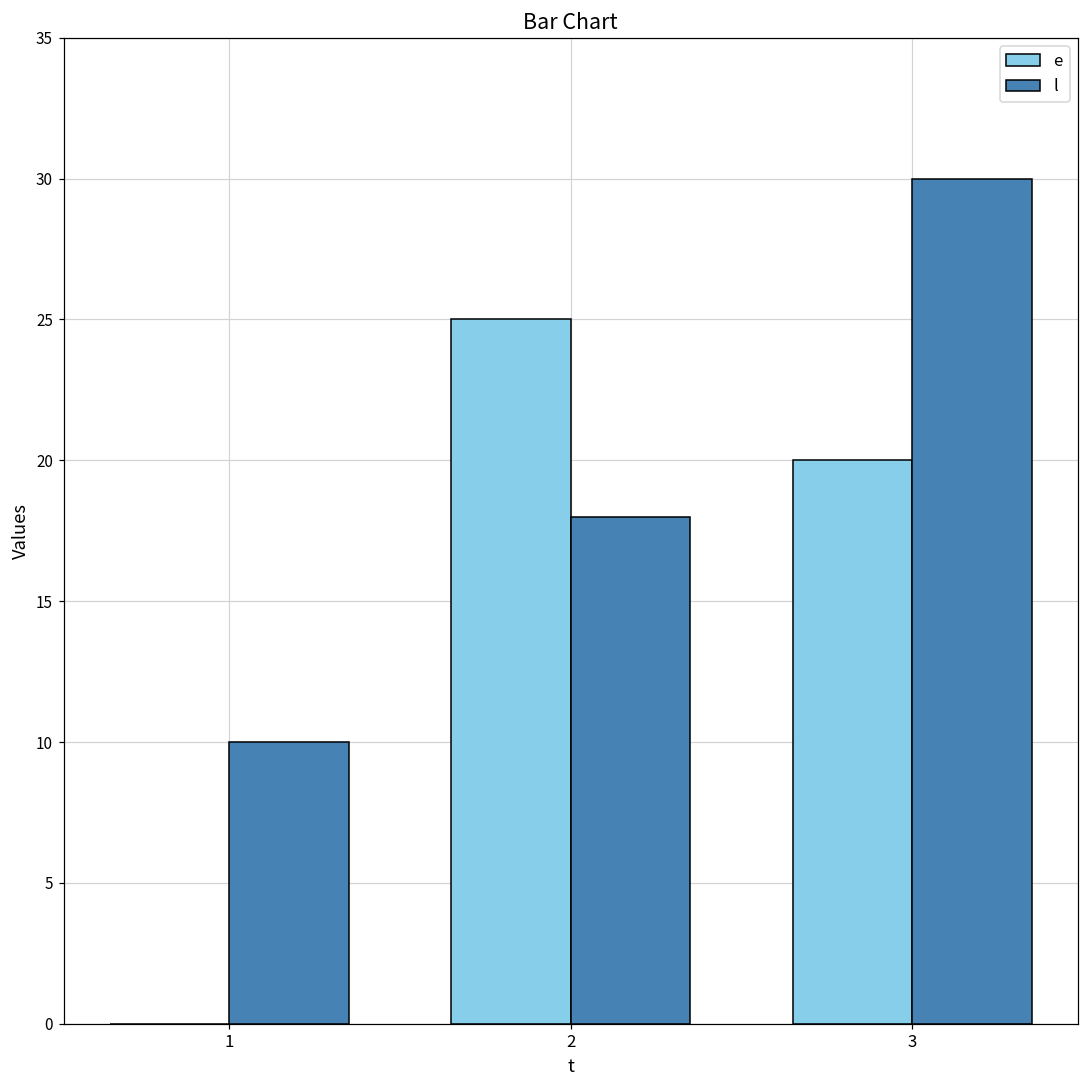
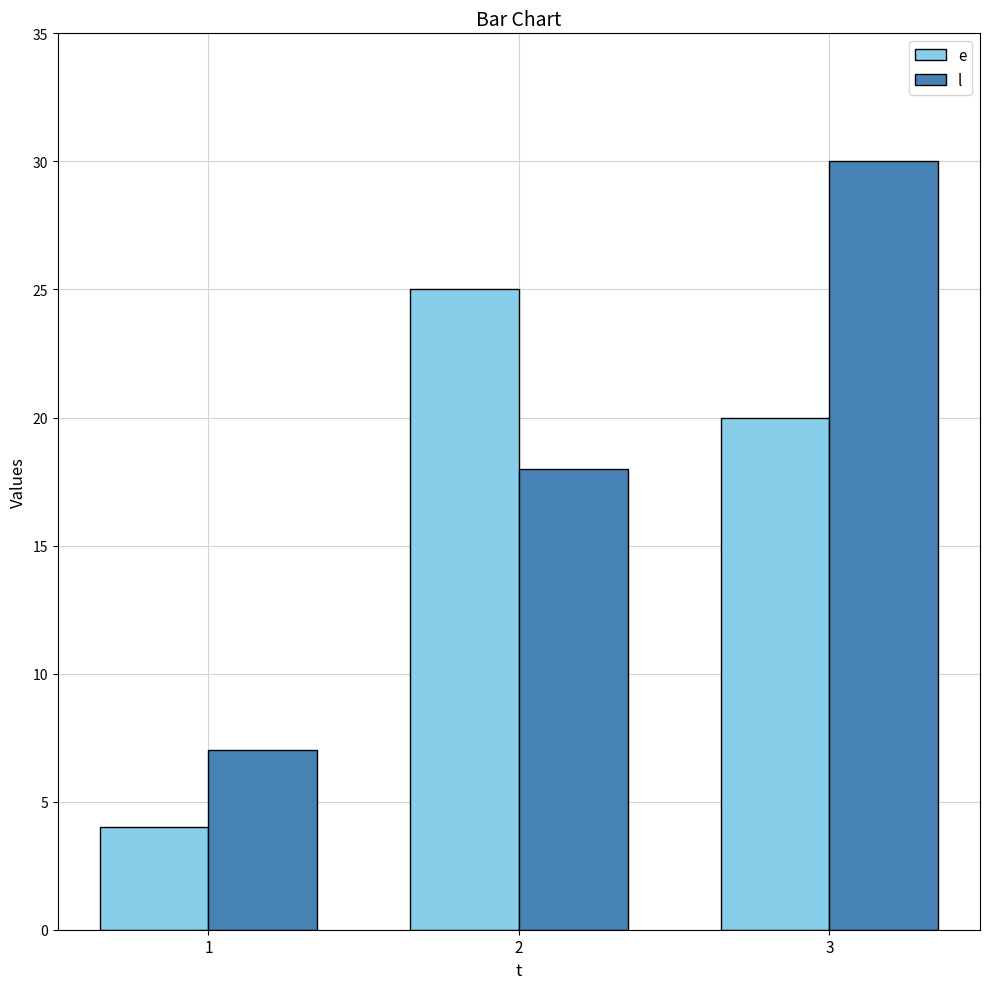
e, 1: 0 -> 4
l, 1: 10 -> 7
